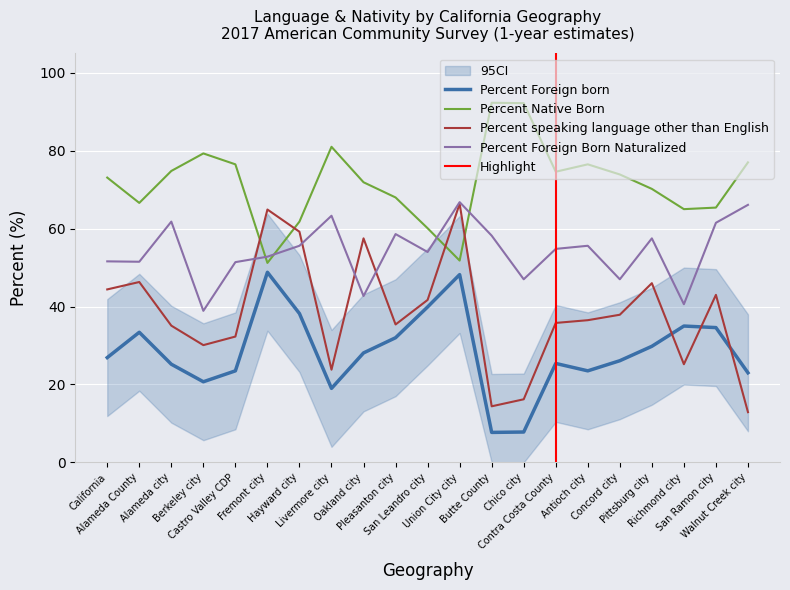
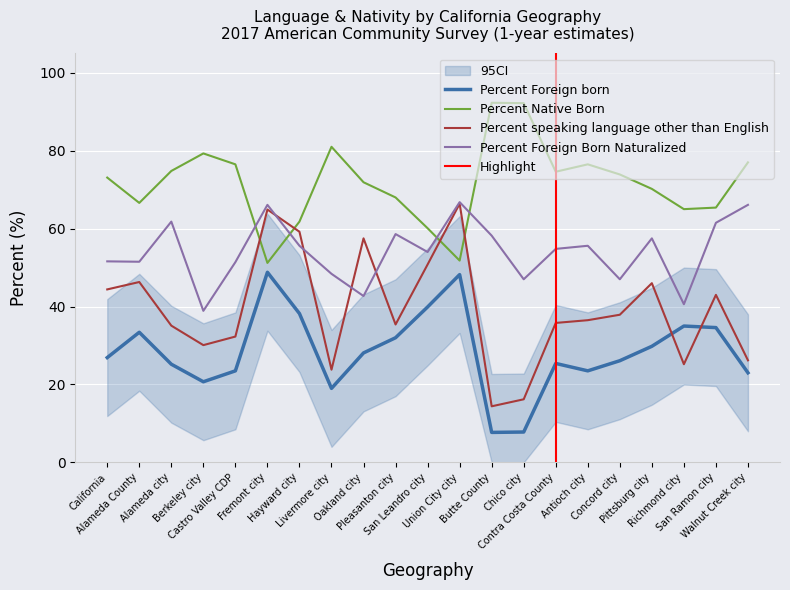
Percent Foreign Born Naturalized, Fremont city: 53 -> 66
Percent Foreign Born Naturalized, Livermore city: 63 -> 48
Percent speaking language other than English, San Leandro city: 42 -> 51
Percent speaking language other than English, Walnut Creek city: 13 -> 26
